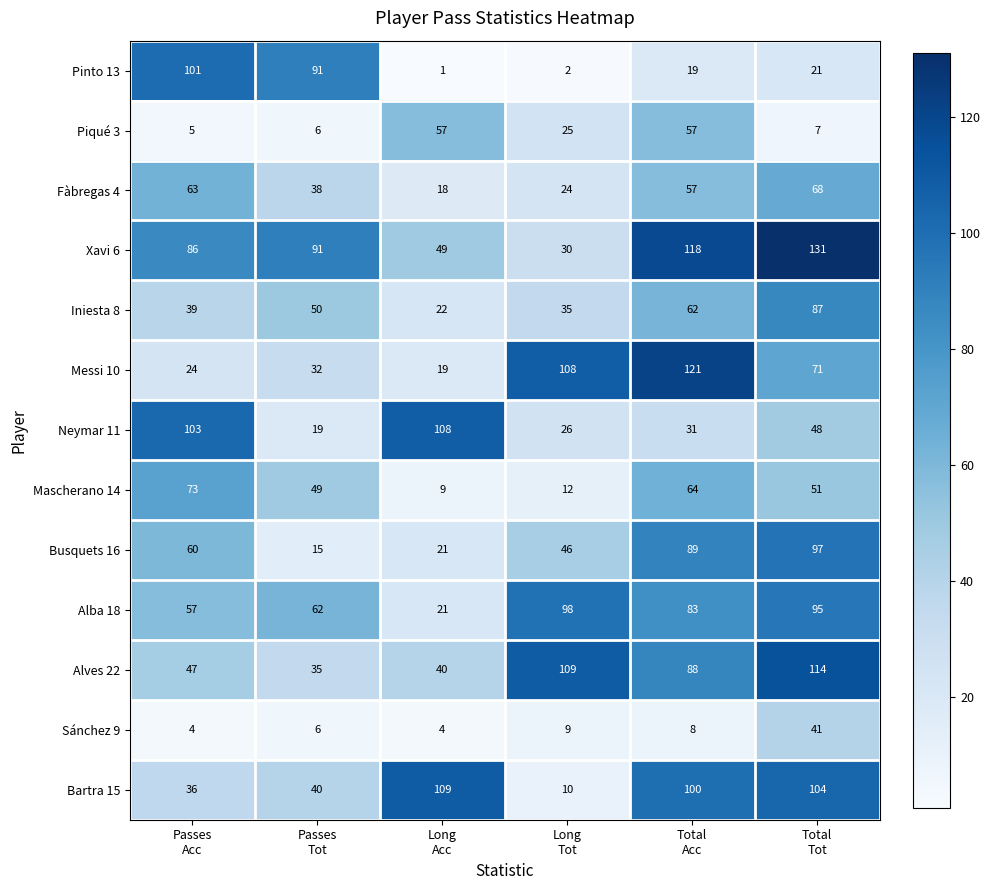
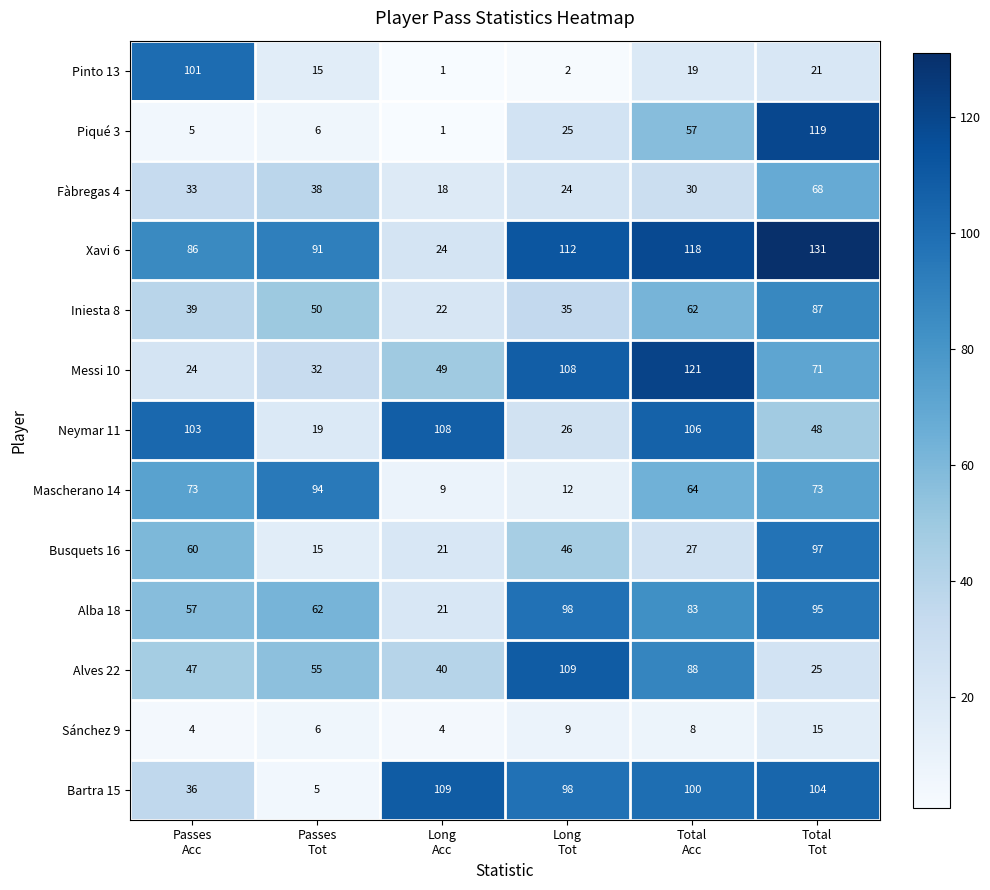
Pinto 13, Passes Tot: 91 -> 15
Piqué 3, Long Acc: 57 -> 1
Piqué 3, Total Tot: 7 -> 119
Fàbregas 4, Passes Acc: 63 -> 33
Fàbregas 4, Total Acc: 57 -> 30
Xavi 6, Long Acc: 49 -> 24
Xavi 6, Long Tot: 30 -> 112
Messi 10, Long Acc: 19 -> 49
Neymar 11, Total Acc: 31 -> 106
Mascherano 14, Passes Tot: 49 -> 94
Mascherano 14, Total Tot: 51 -> 73
Busquets 16, Total Acc: 89 -> 27
Alves 22, Passes Tot: 35 -> 55
Alves 22, Total Tot: 114 -> 25
Sánchez 9, Total Tot: 41 -> 15
Bartra 15, Passes Tot: 40 -> 5
Bartra 15, Long Tot: 10 -> 98
